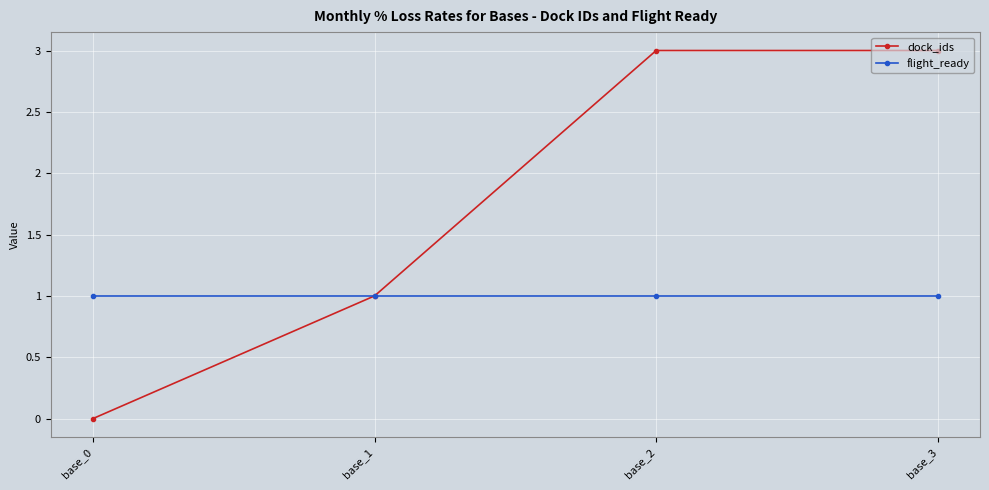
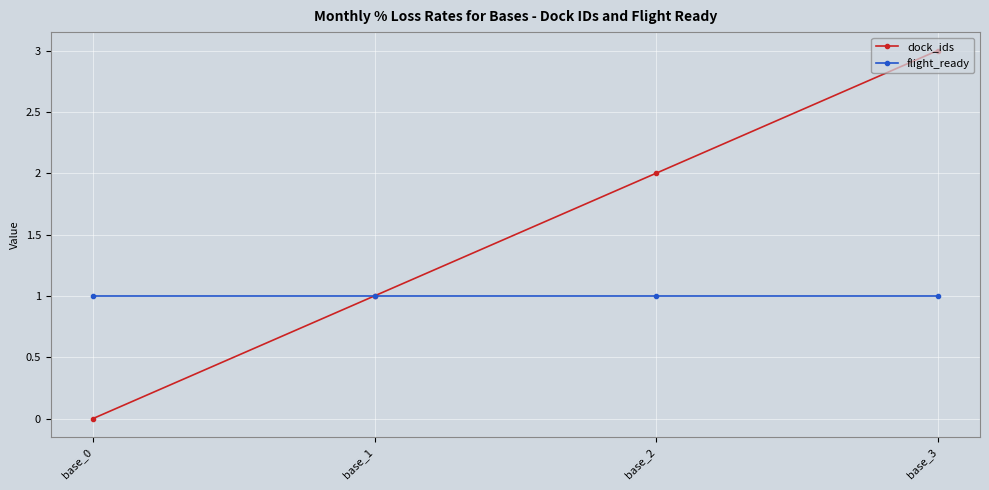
dock_ids, base_2: 3 -> 2
